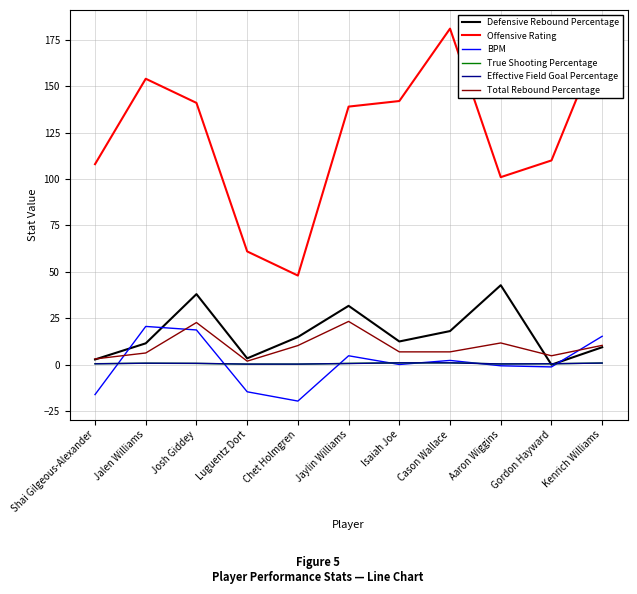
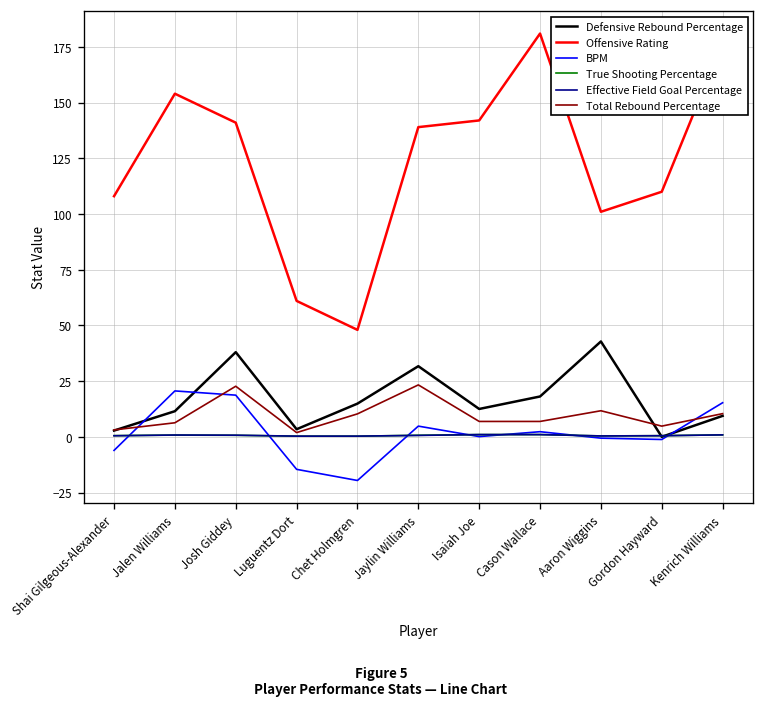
BPM, Shai Gilgeous-Alexander: -16 -> -6
